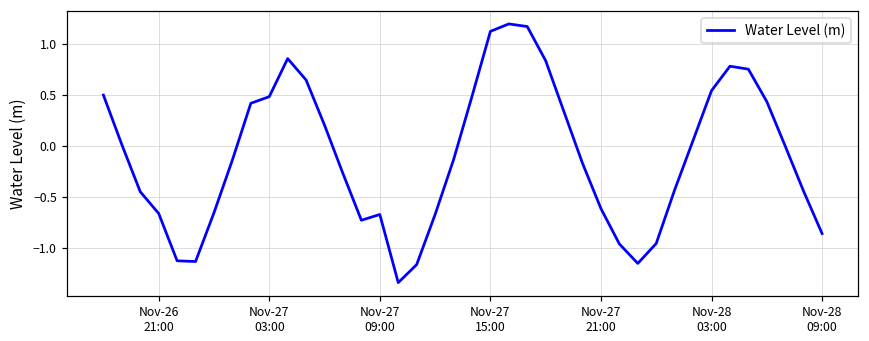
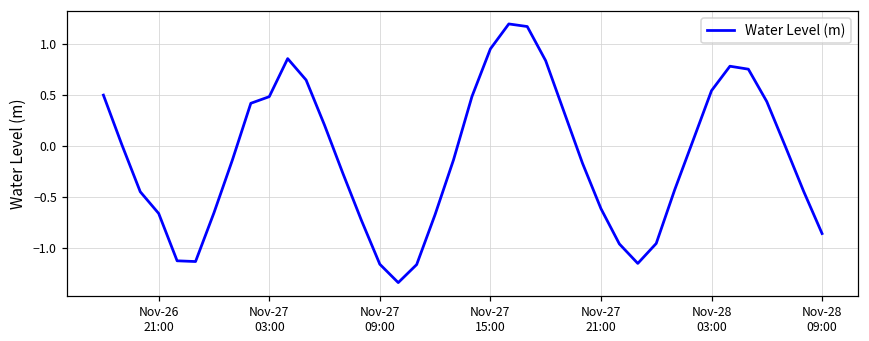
Nov-27 09:00: -0.7 -> -1.2
Nov-27 15:00: 1.1 -> 1.0
